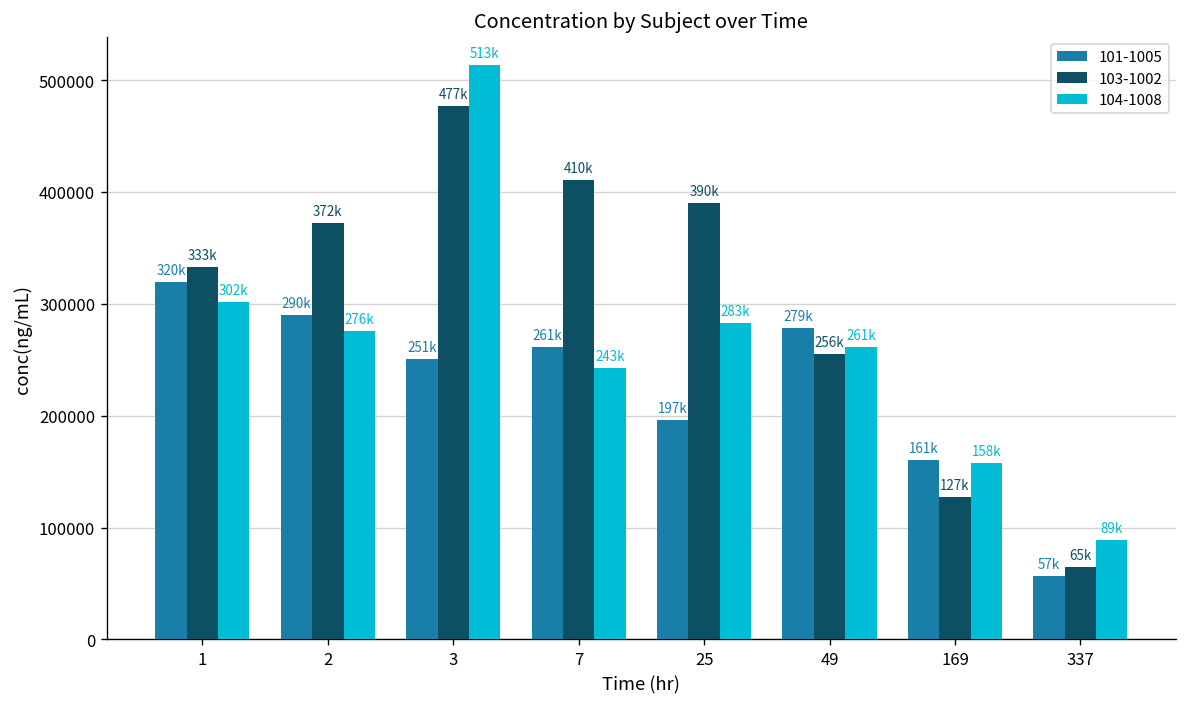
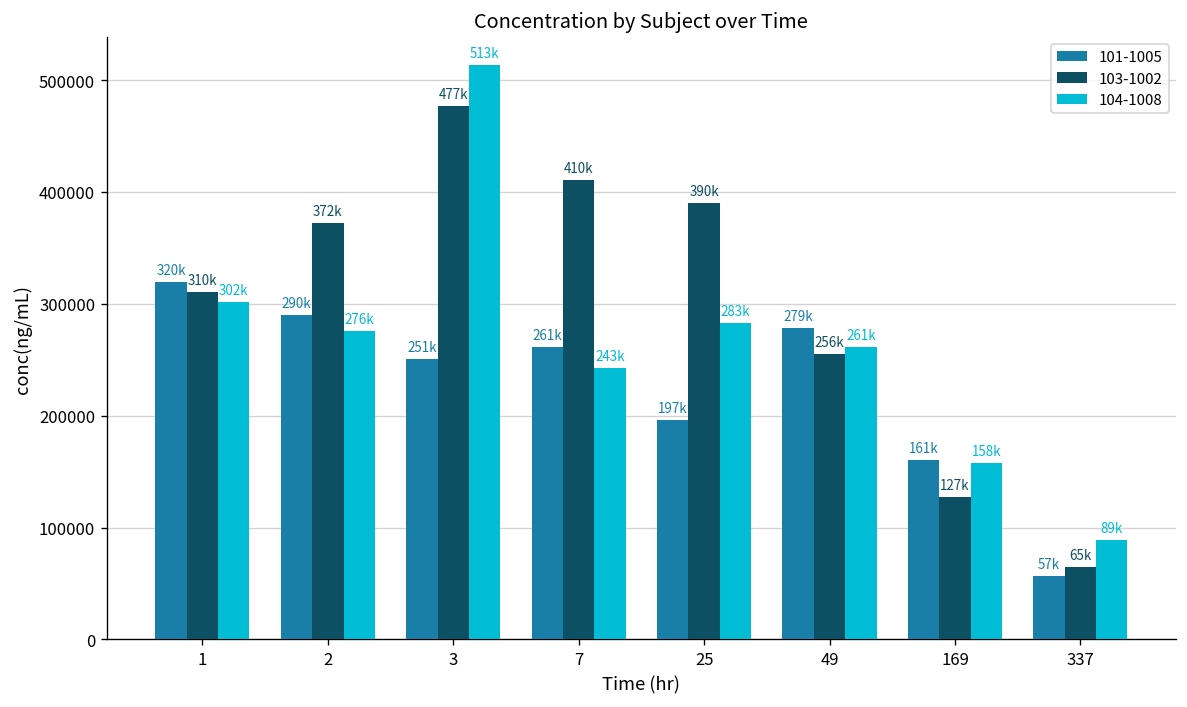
103-1002, 1: 333k -> 310k
